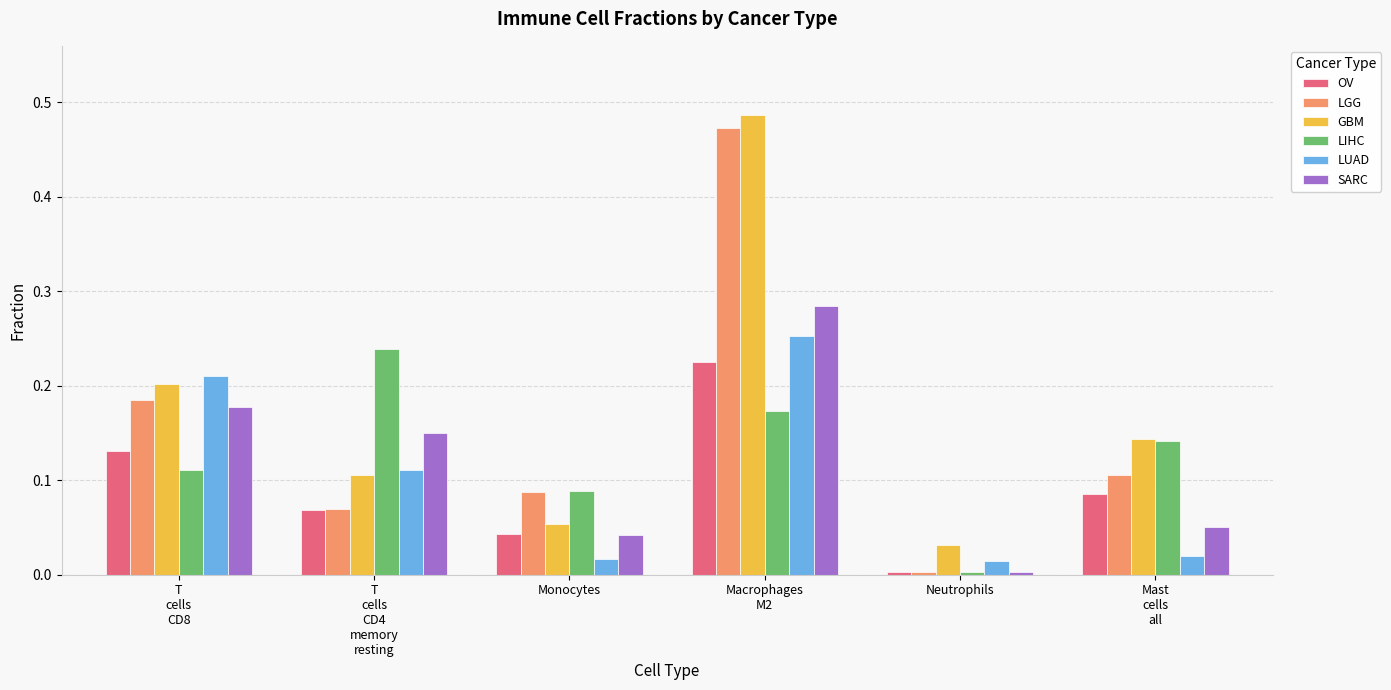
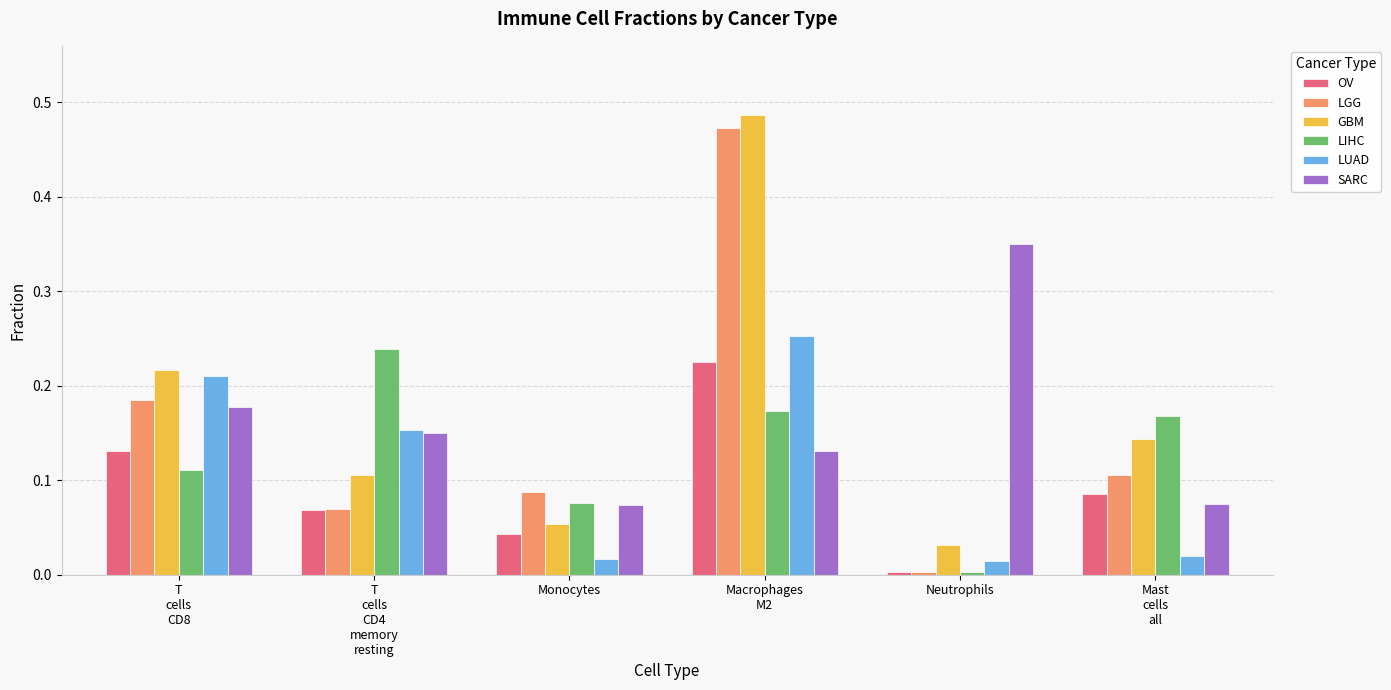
GBM, T cells CD8: 0.20 -> 0.22
LUAD, T cells CD4 memory resting: 0.11 -> 0.15
LIHC, Monocytes: 0.09 -> 0.08
SARC, Monocytes: 0.04 -> 0.07
SARC, Macrophages M2: 0.28 -> 0.13
SARC, Neutrophils: 0.00 -> 0.35
LIHC, Mast cells all: 0.14 -> 0.17
SARC, Mast cells all: 0.05 -> 0.07
